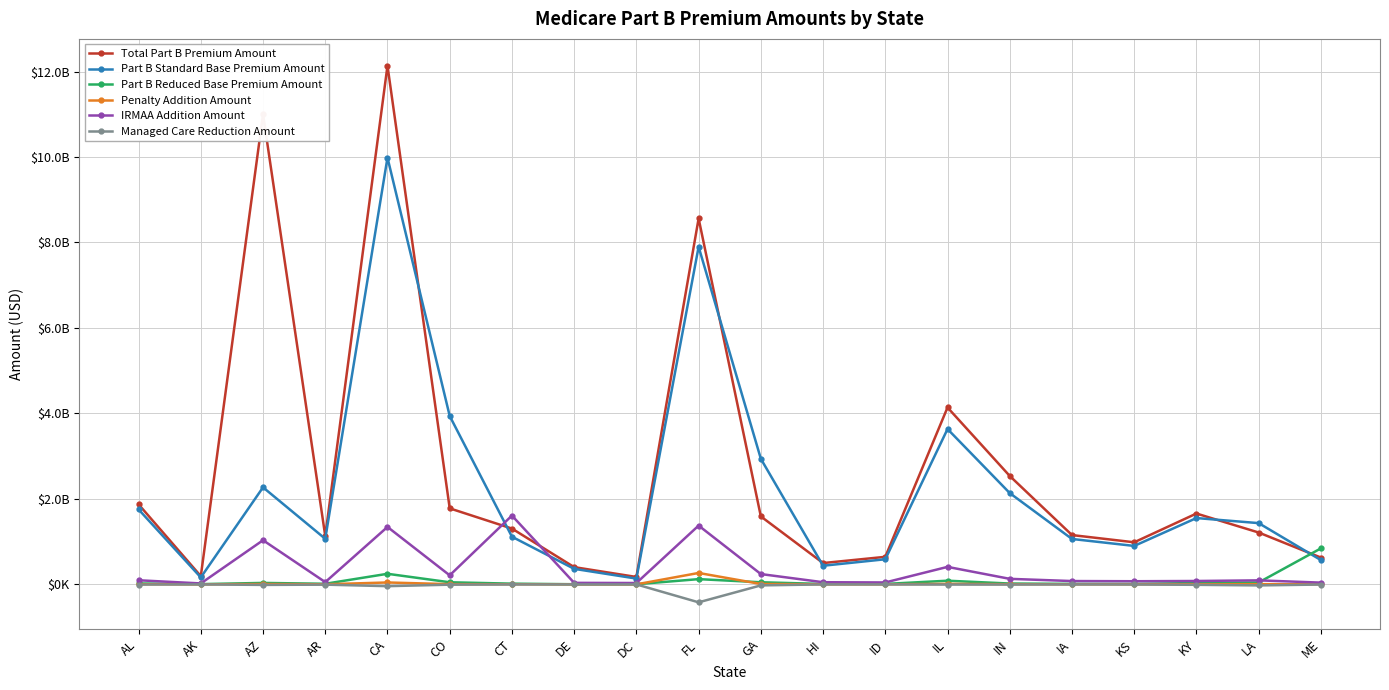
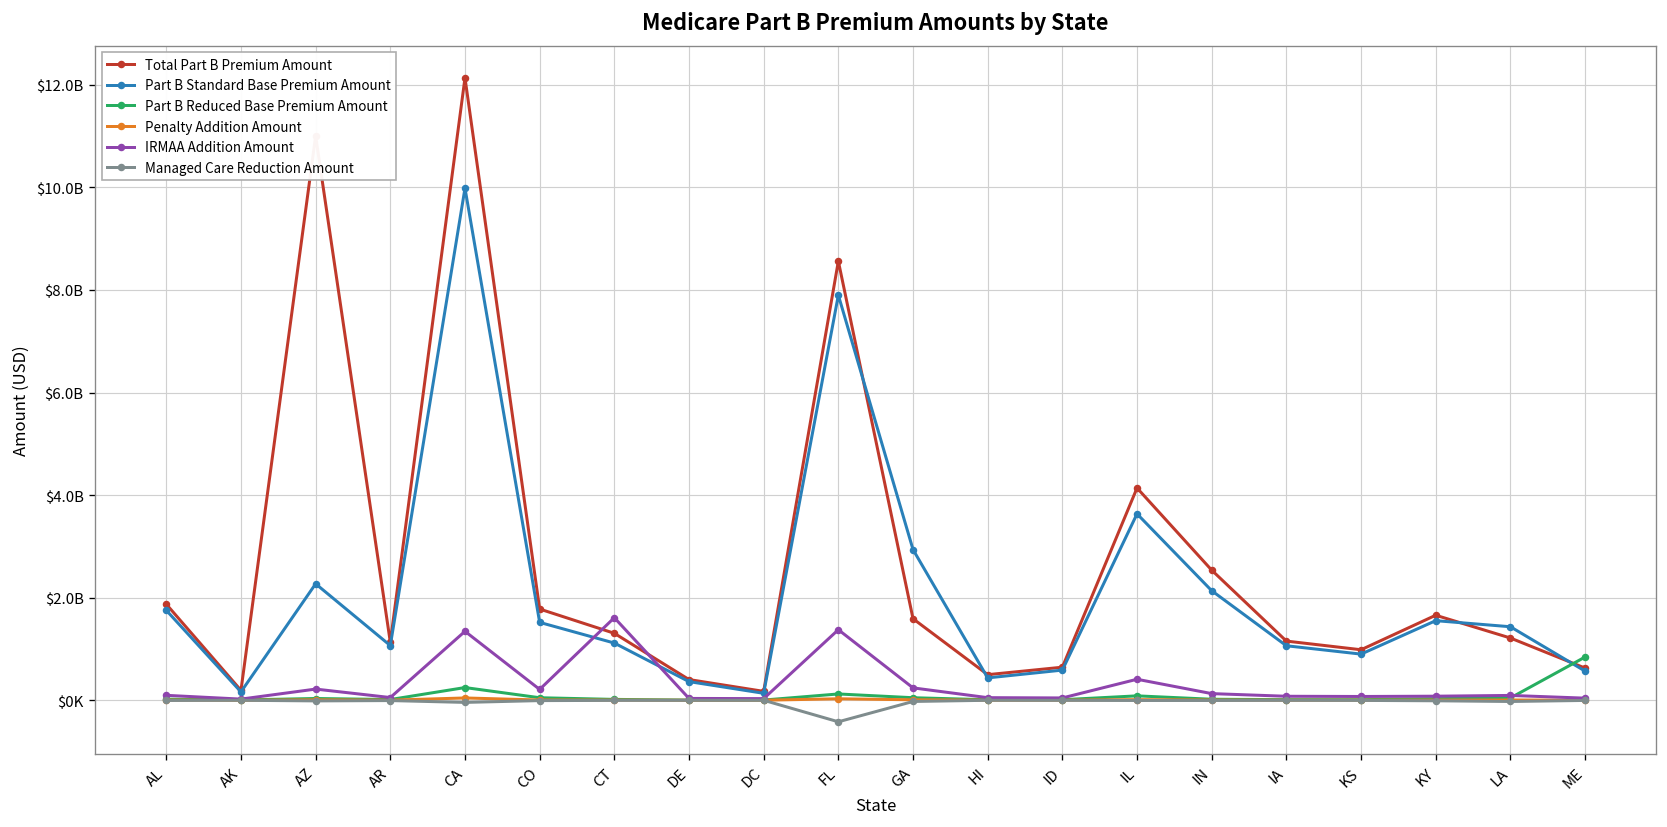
IRMAA Addition Amount, AZ: $1000000000 -> $200000000
Part B Standard Base Premium Amount, CO: $3900000000 -> $1500000000
Penalty Addition Amount, FL: $300000000 -> $0
